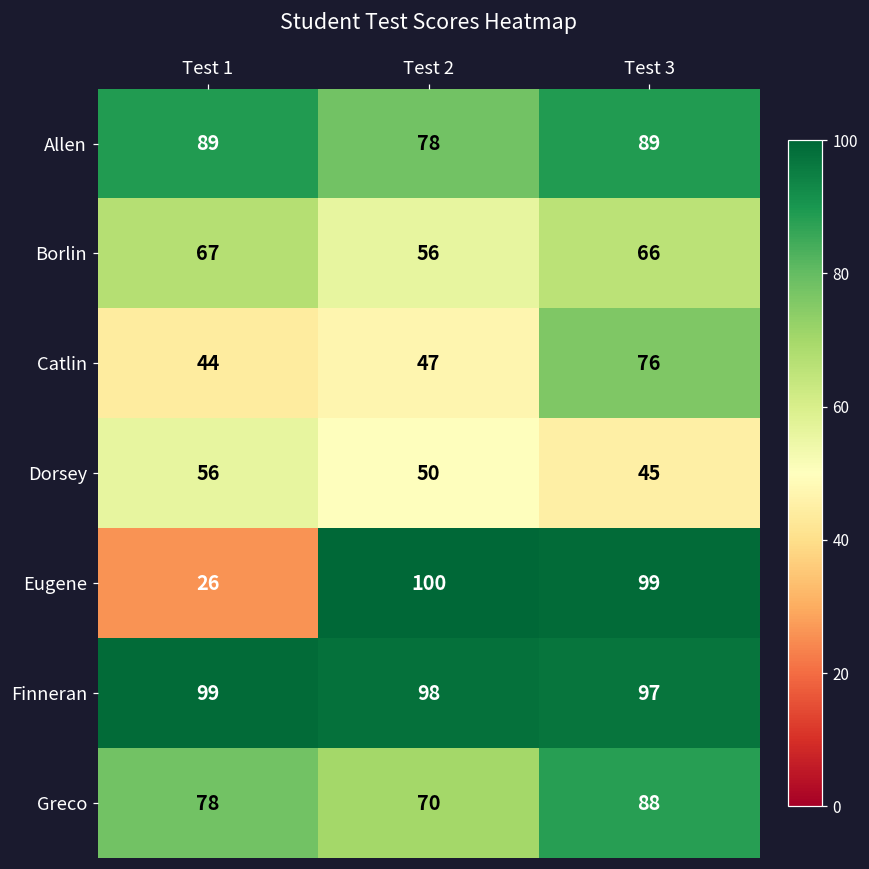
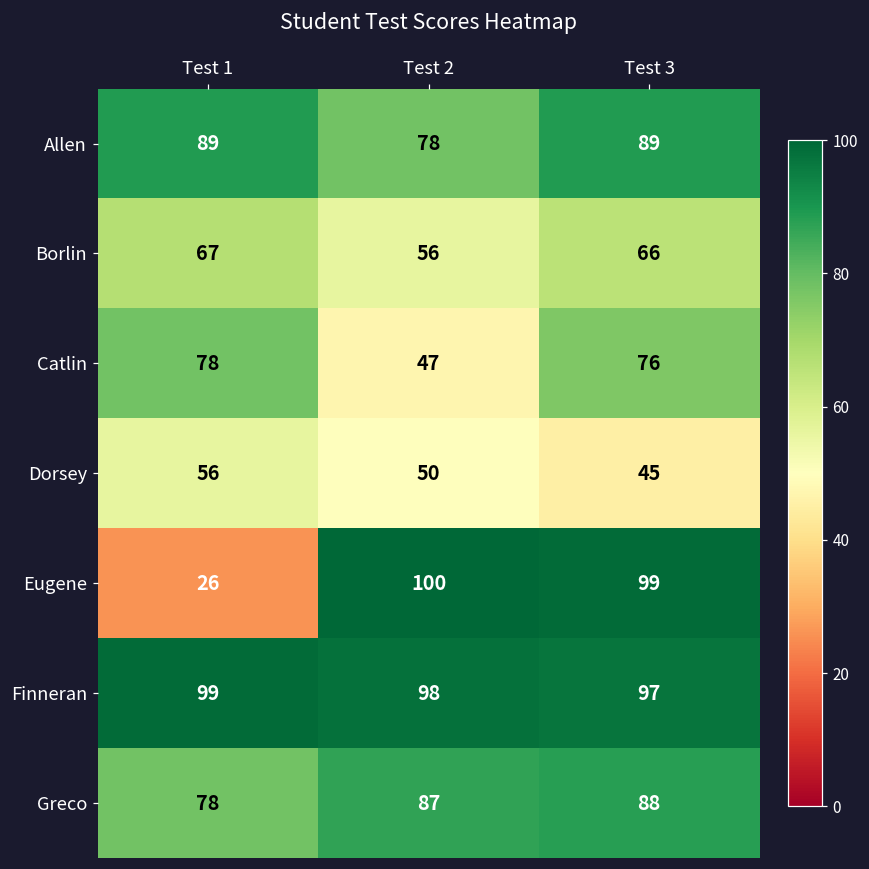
Catlin, Test 1: 44 -> 78
Greco, Test 2: 70 -> 87
